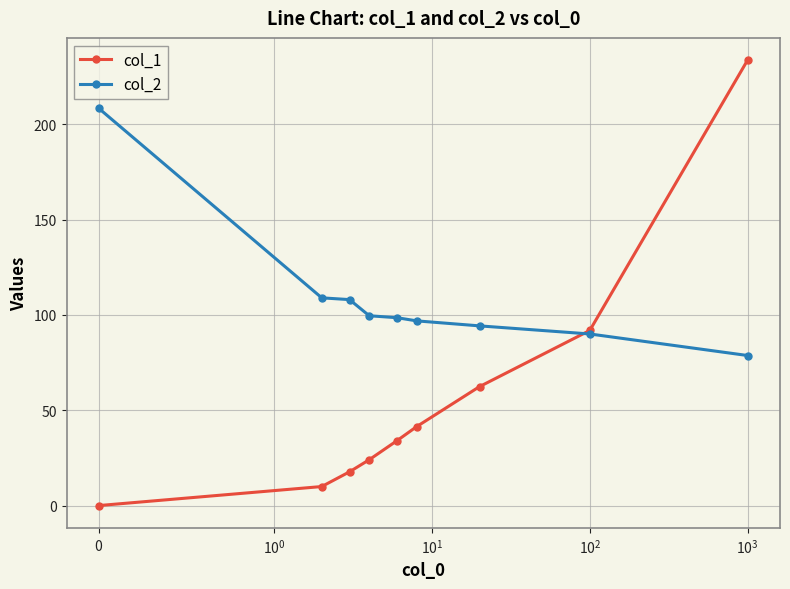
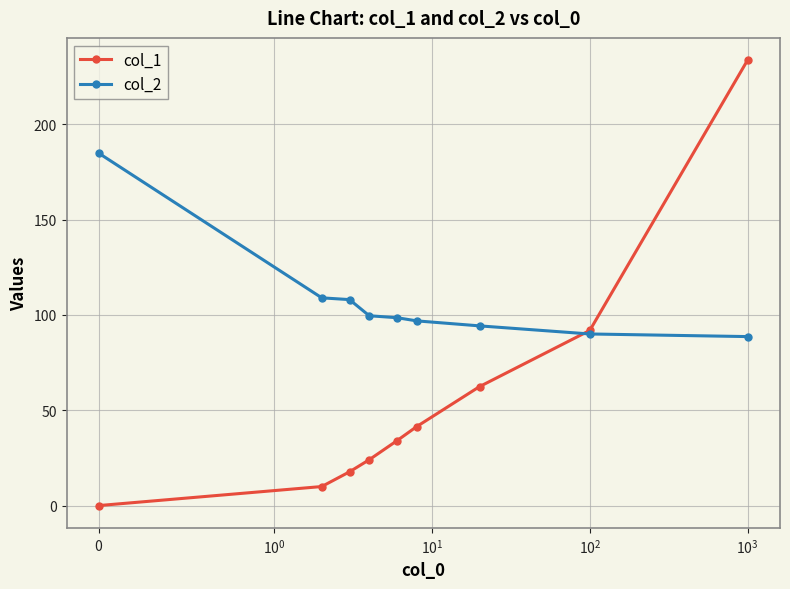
col_2, 0: 208 -> 185
col_2, 10^3: 79 -> 89
